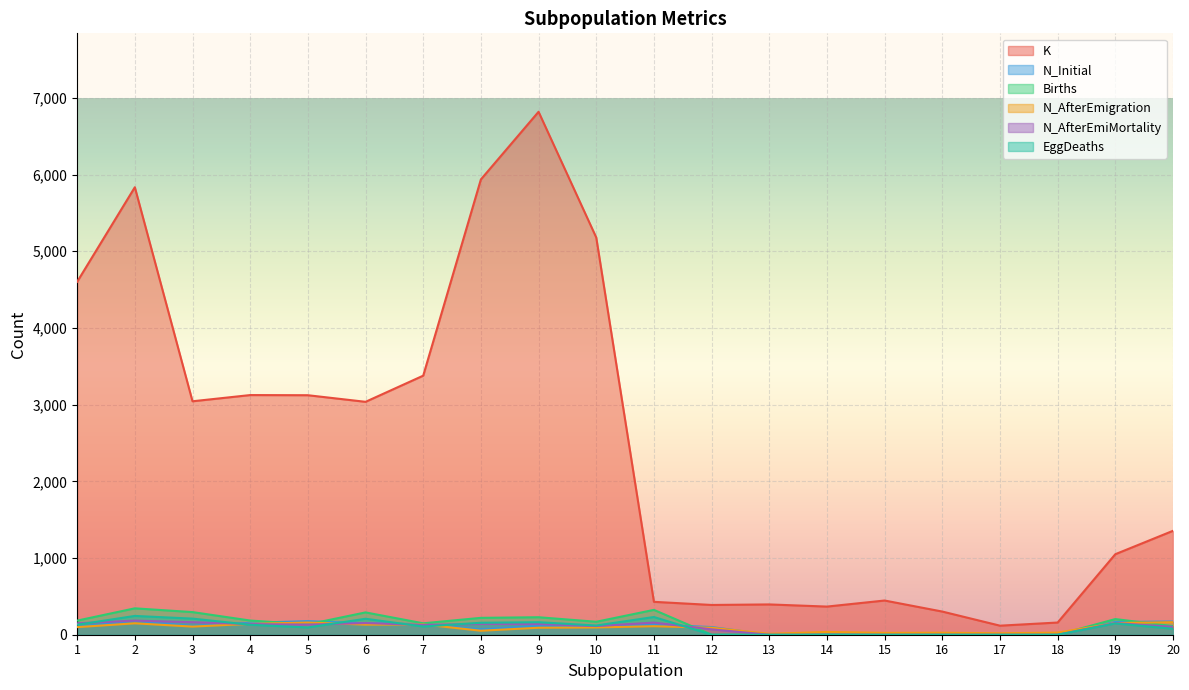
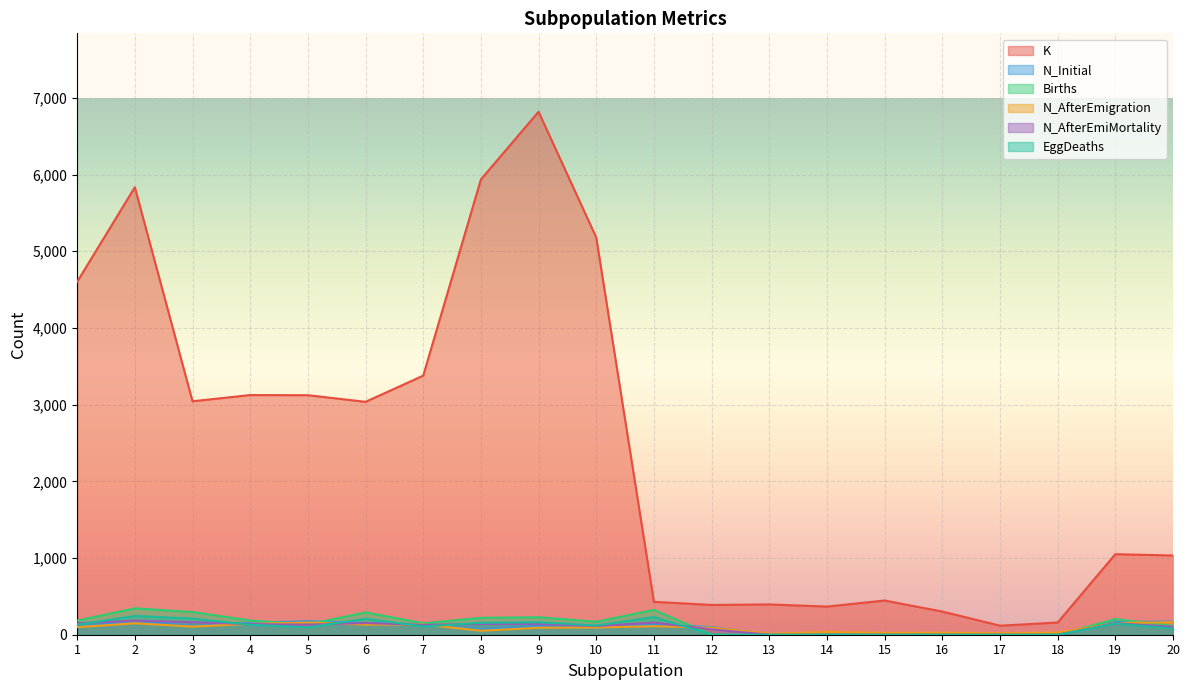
K, 20: 1,400 -> 1,000
